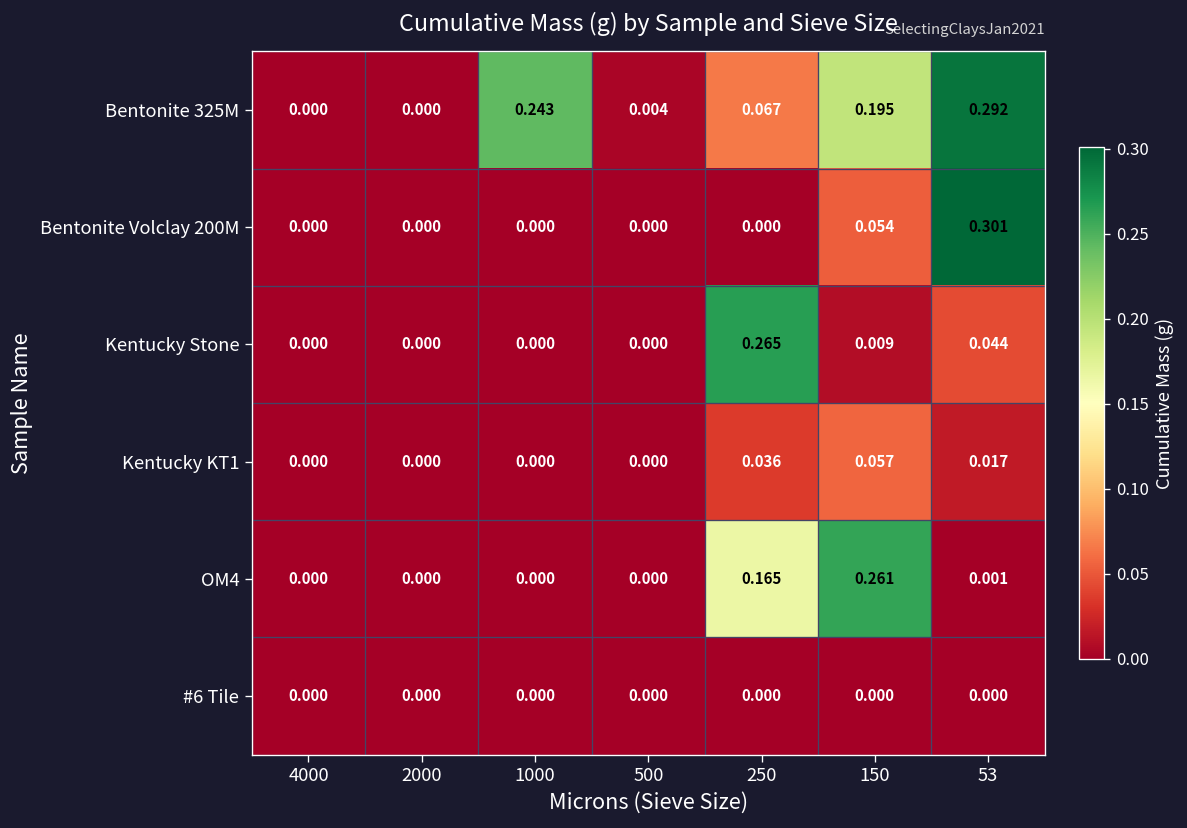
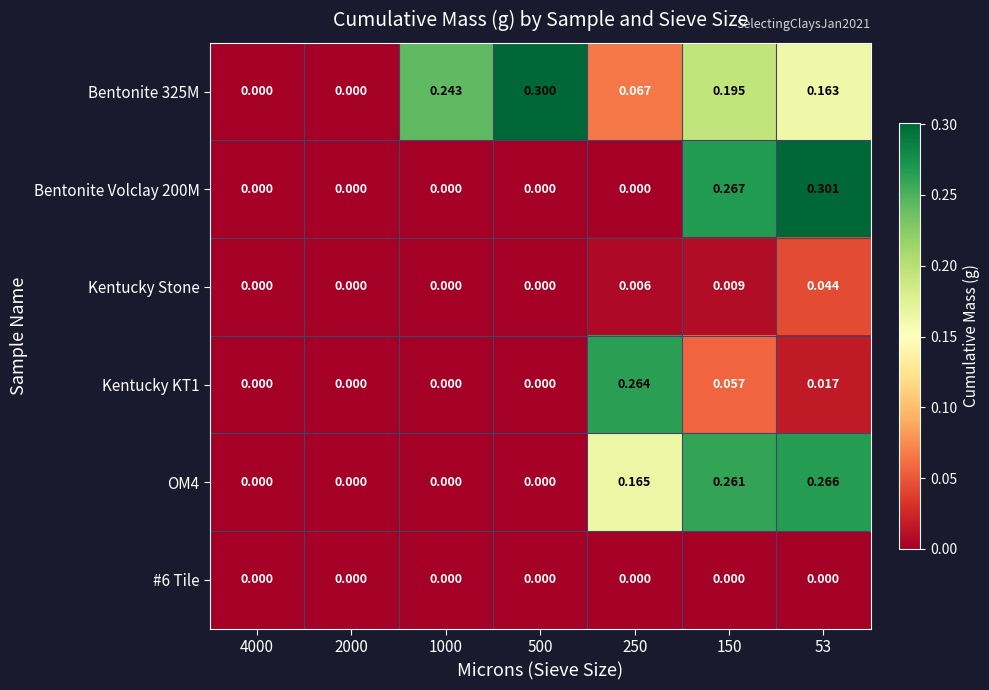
Bentonite 325M, 500: 0.004 -> 0.300
Bentonite 325M, 53: 0.292 -> 0.163
Bentonite Volclay 200M, 150: 0.054 -> 0.267
Kentucky Stone, 250: 0.265 -> 0.006
Kentucky KT1, 250: 0.036 -> 0.264
OM4, 53: 0.001 -> 0.266
